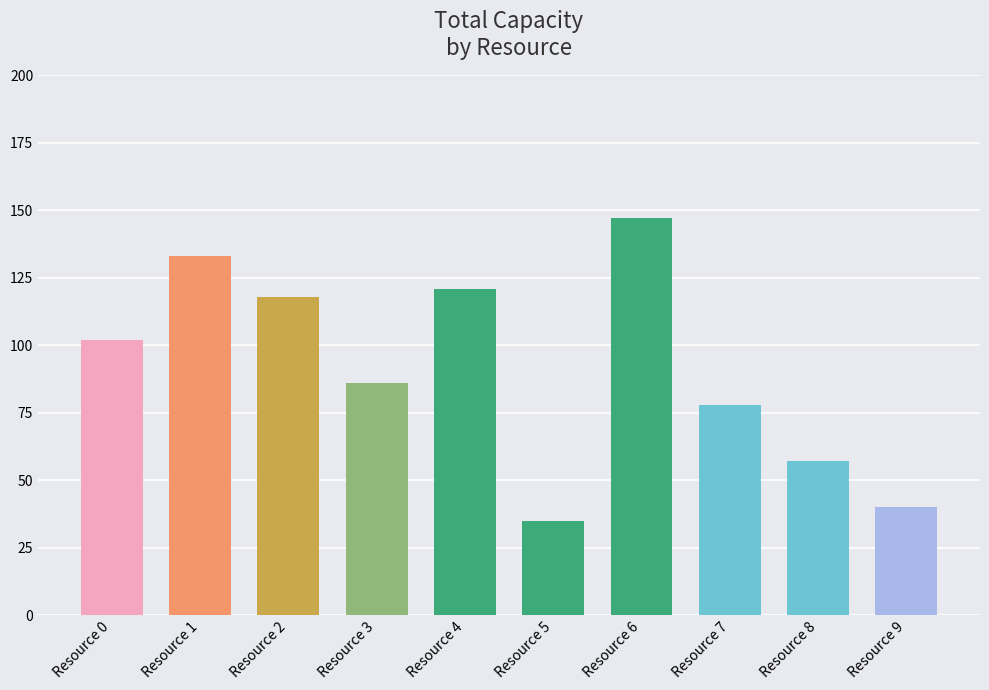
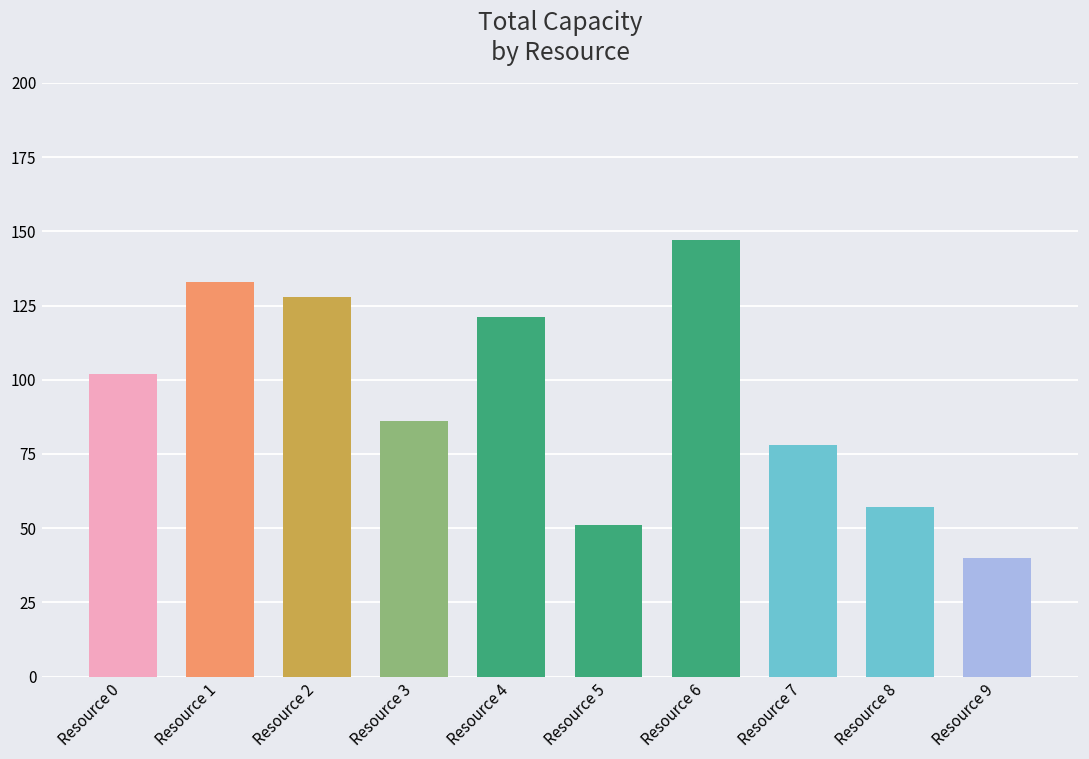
Resource 2: 118 -> 128
Resource 5: 35 -> 51
